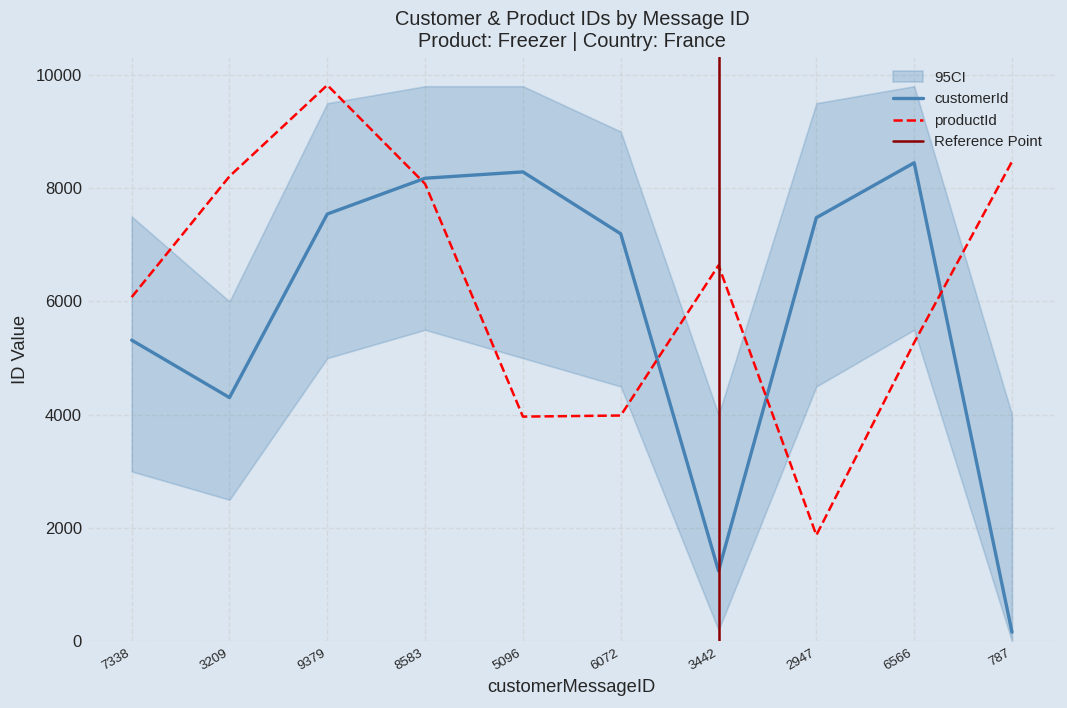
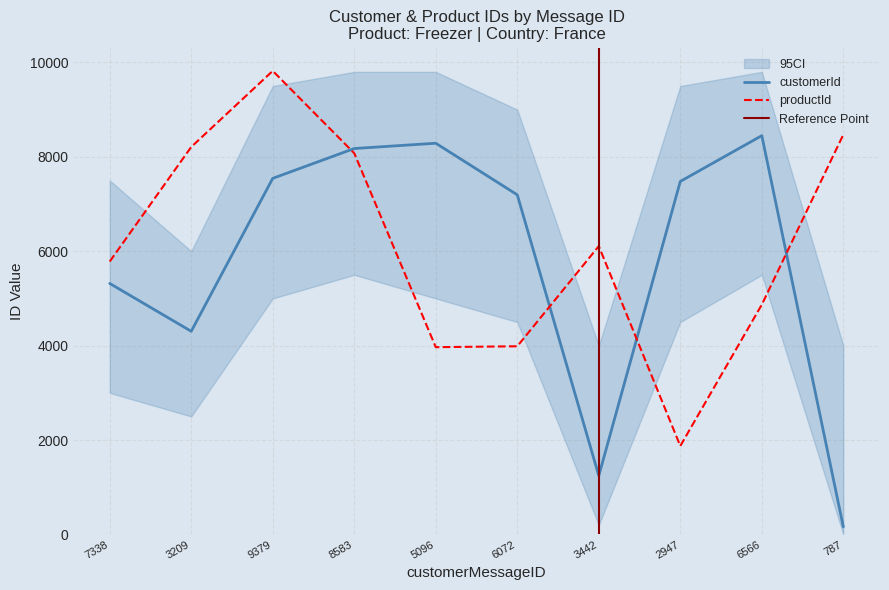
productId, 7338: 6100 -> 5800
productId, 3442: 6600 -> 6100
productId, 6566: 5300 -> 4900
